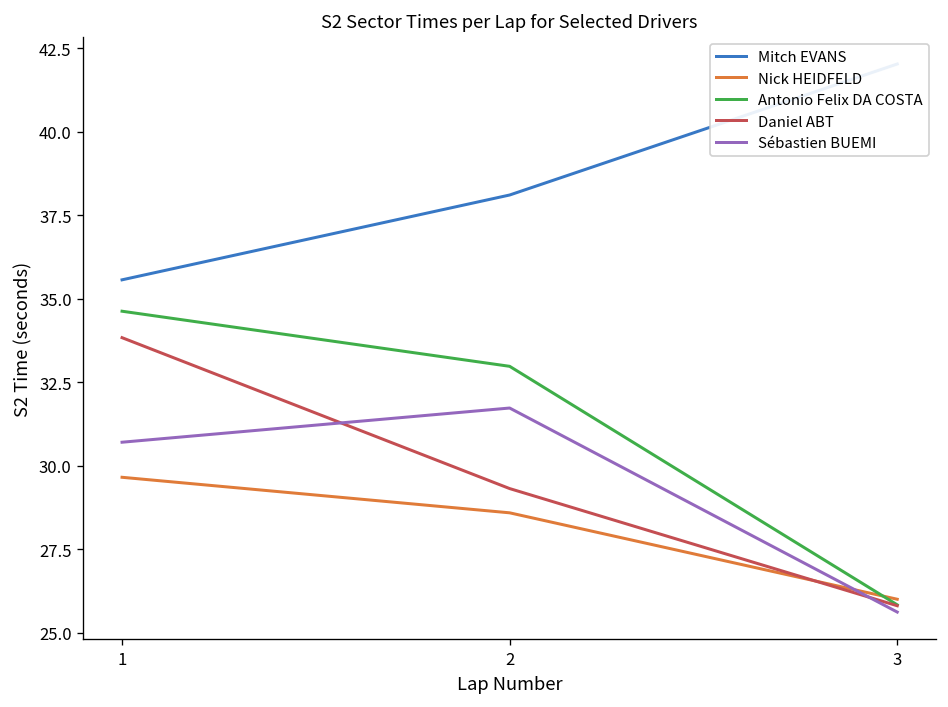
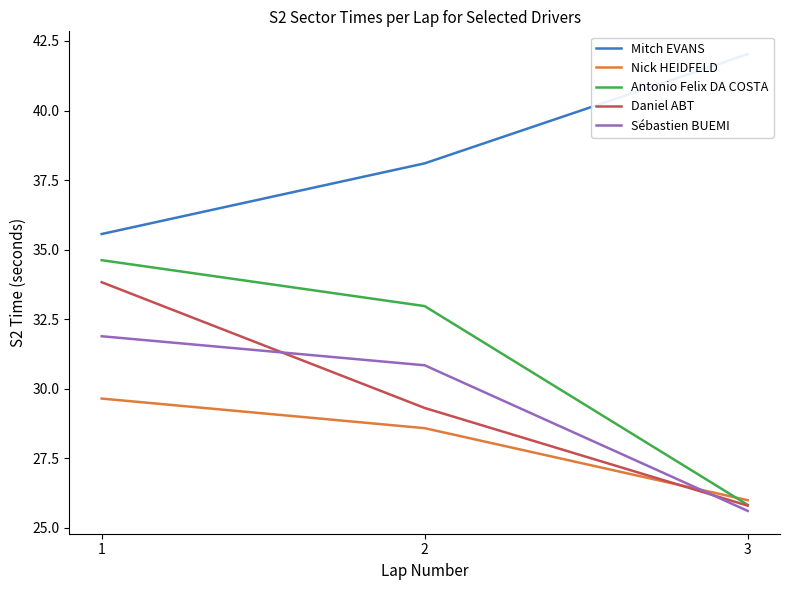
Sébastien BUEMI, 1: 30.7 -> 31.9
Sébastien BUEMI, 2: 31.7 -> 30.8
